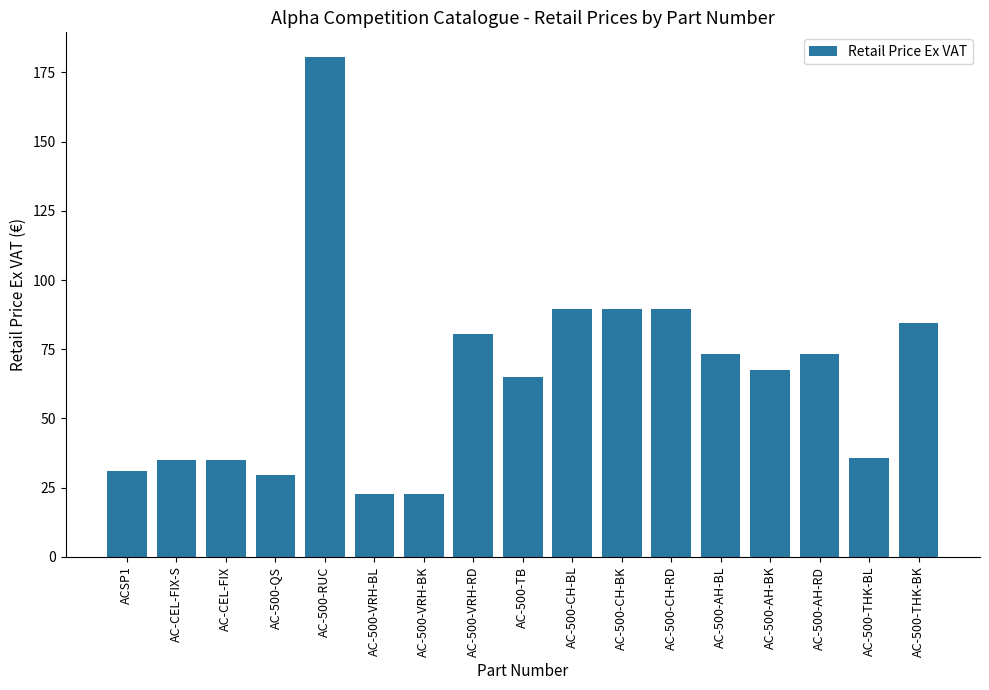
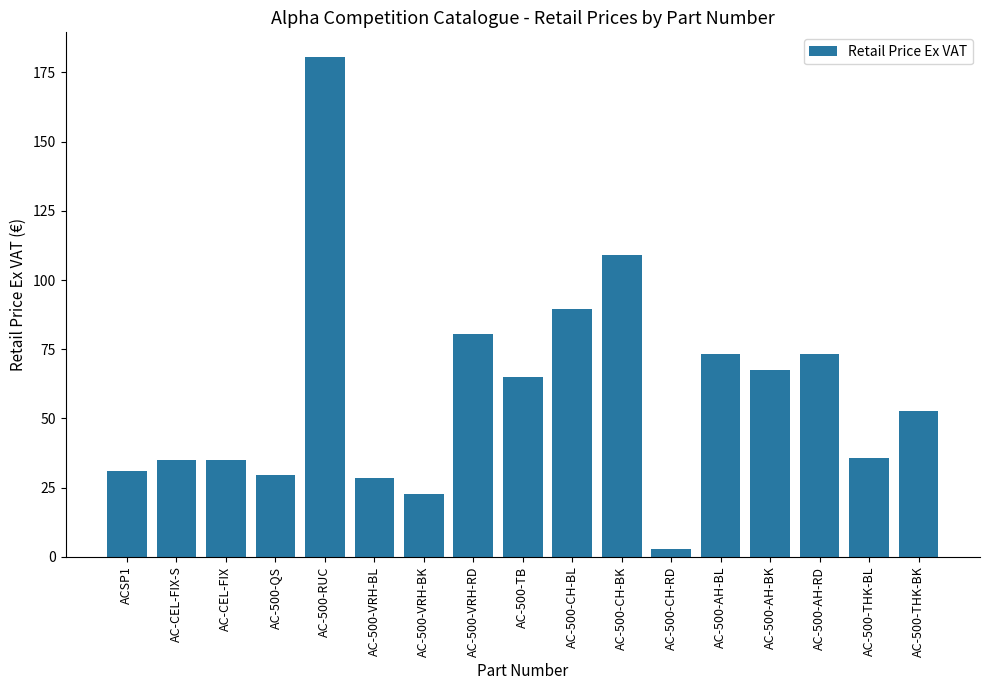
AC-500-VRH-BL: 23 -> 28
AC-500-CH-BK: 89 -> 109
AC-500-CH-RD: 89 -> 3
AC-500-THK-BK: 85 -> 53
